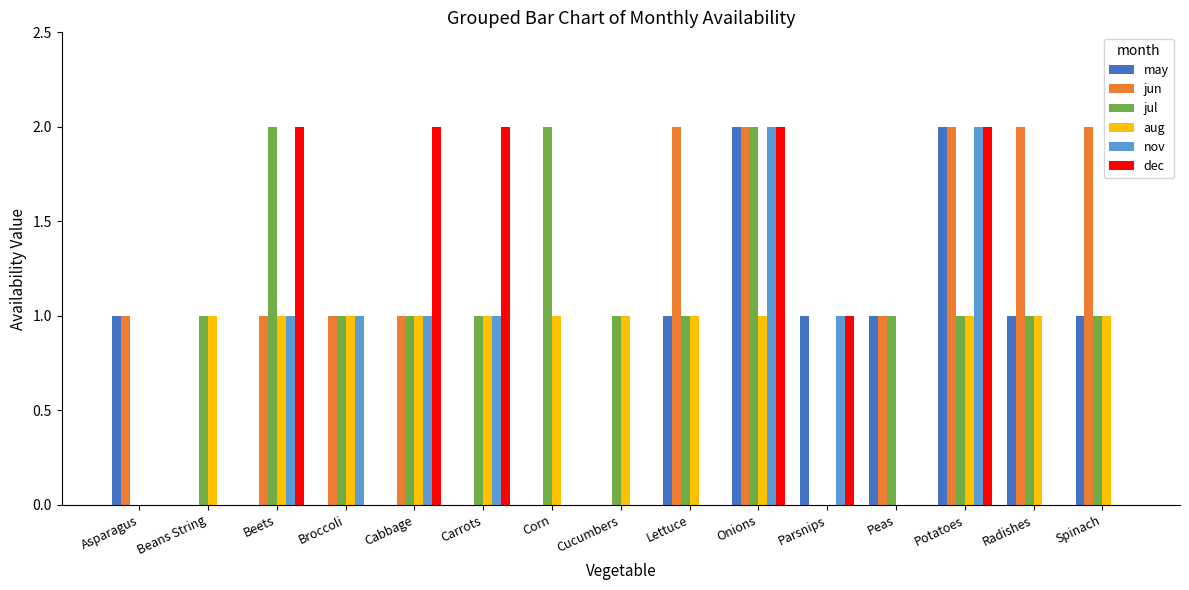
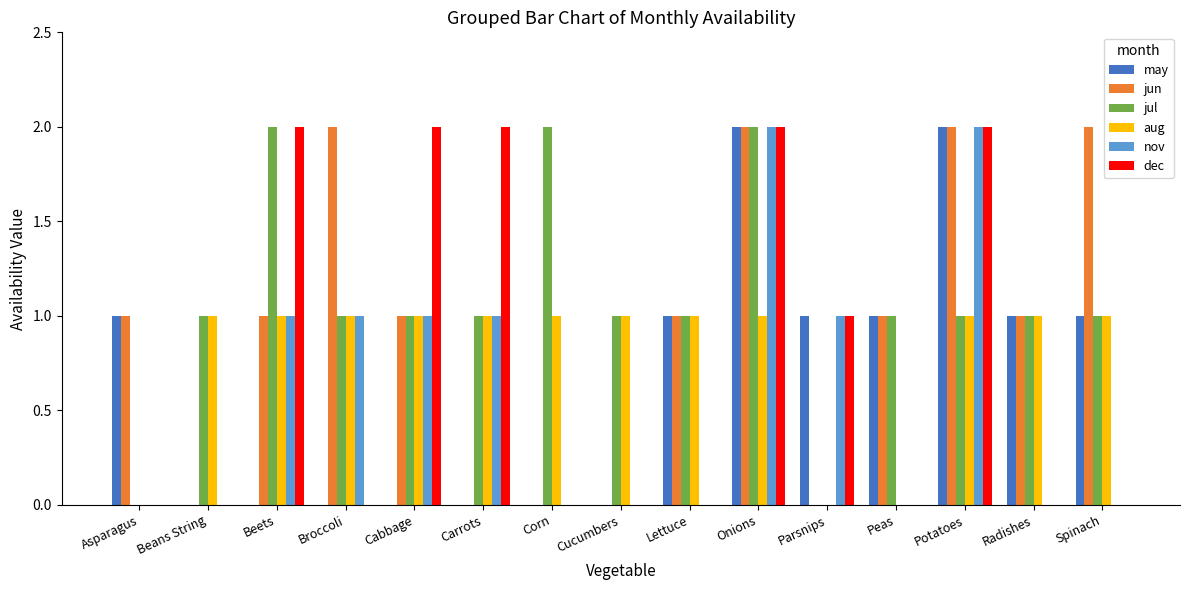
jun, Broccoli: 1 -> 2
jun, Lettuce: 2 -> 1
jun, Radishes: 2 -> 1
